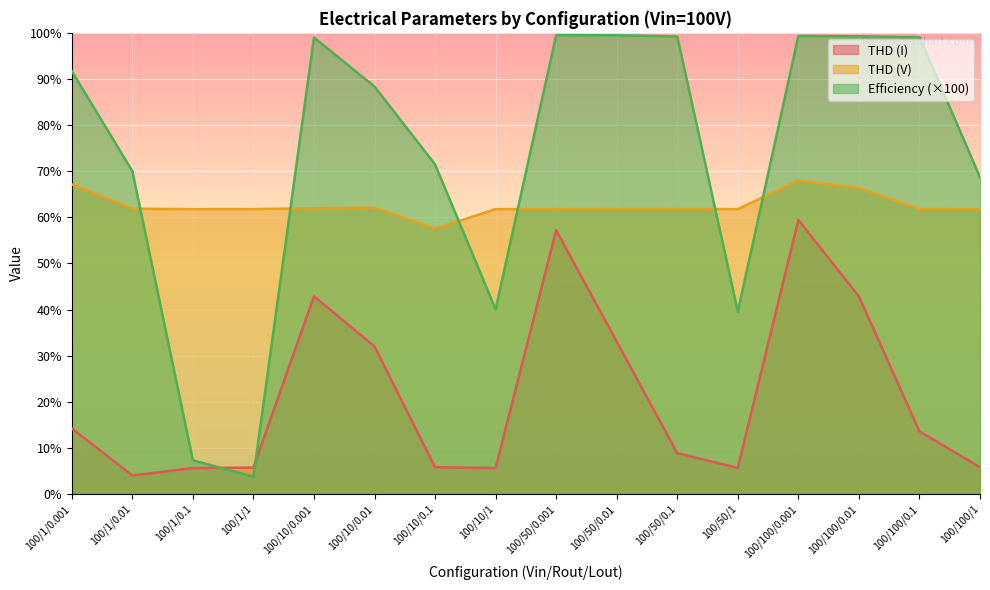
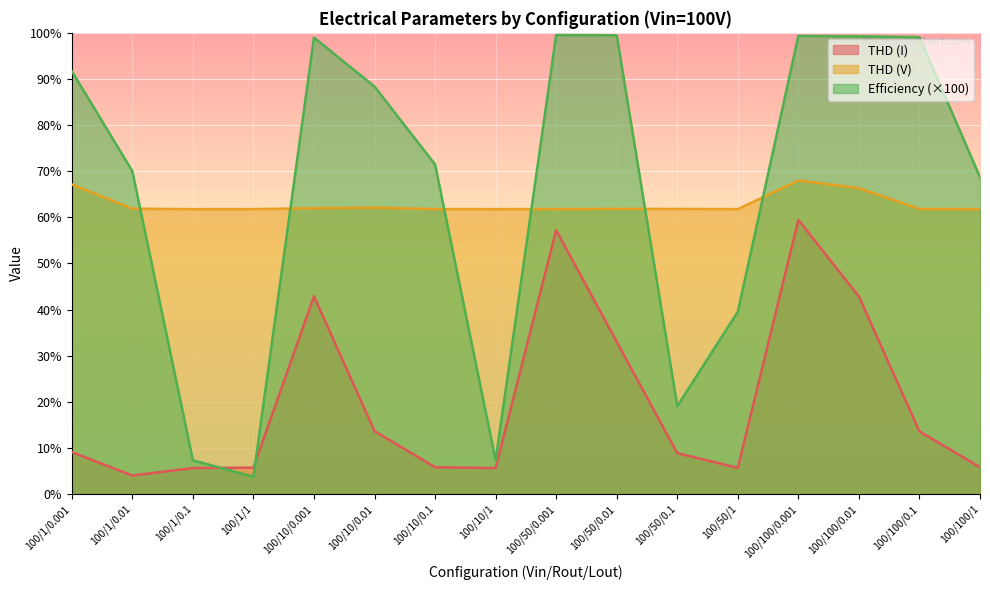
THD (I), 100/1/0.001: 14% -> 9%
THD (I), 100/10/0.01: 32% -> 14%
THD (V), 100/10/0.1: 58% -> 62%
Efficiency (×100), 100/10/1: 40% -> 7%
Efficiency (×100), 100/50/0.1: 99% -> 19%
